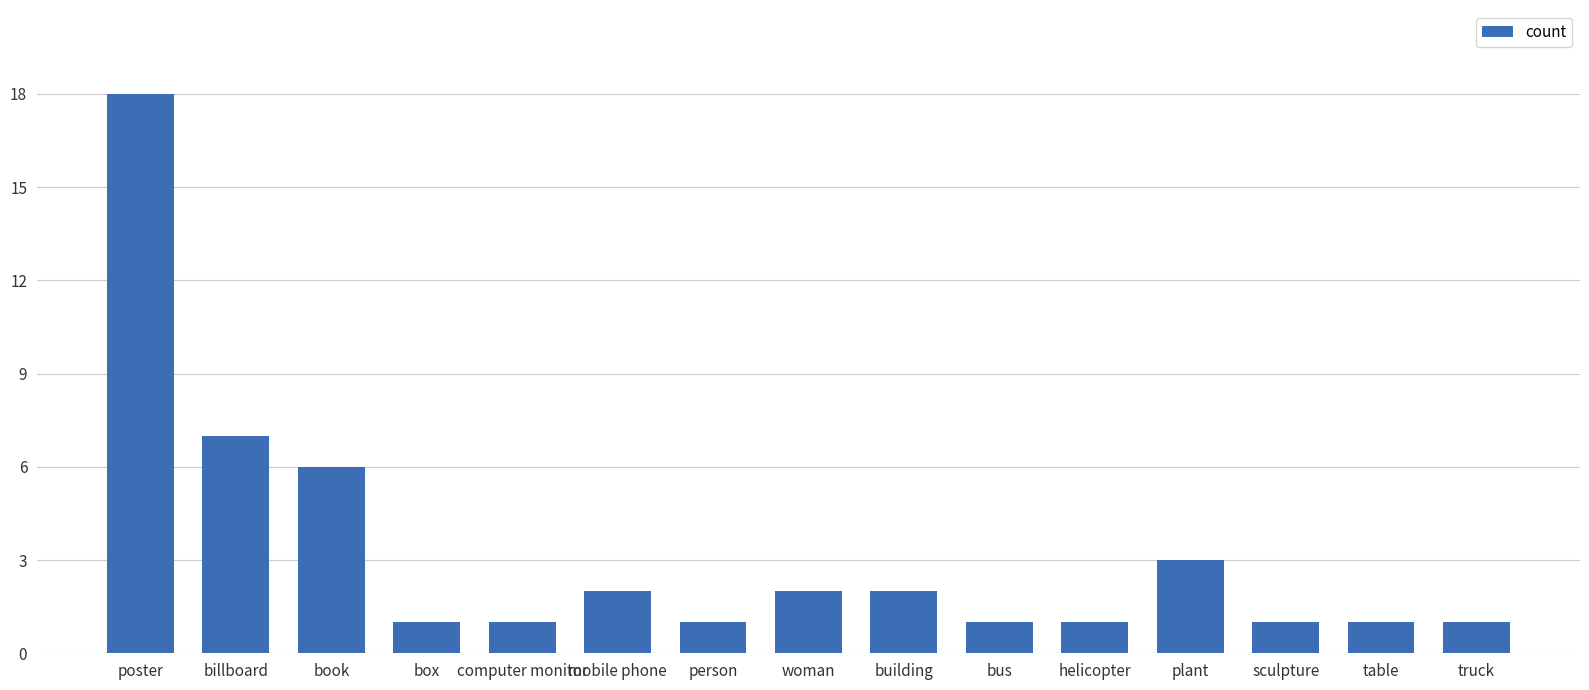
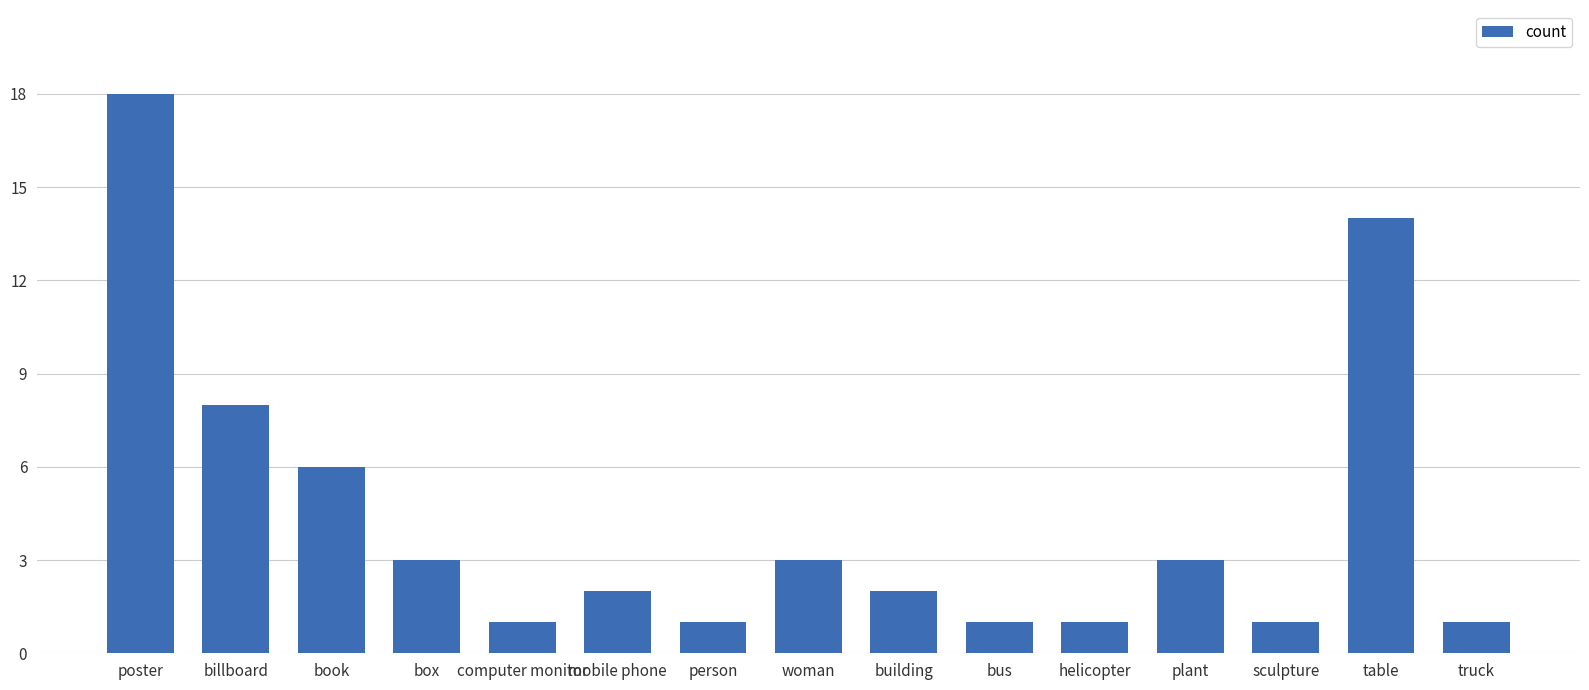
billboard: 7 -> 8
box: 1 -> 3
woman: 2 -> 3
table: 1 -> 14
